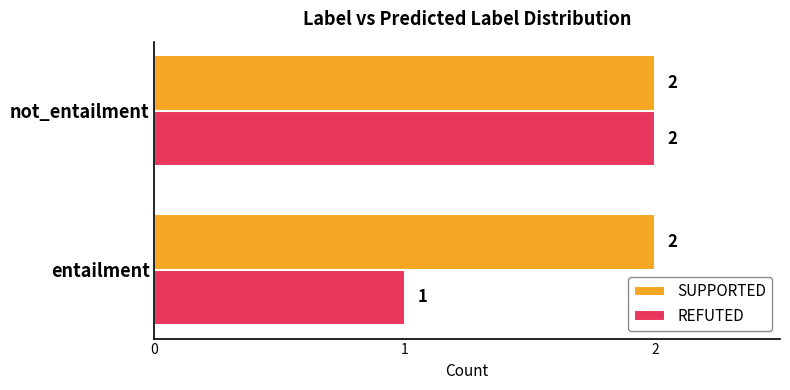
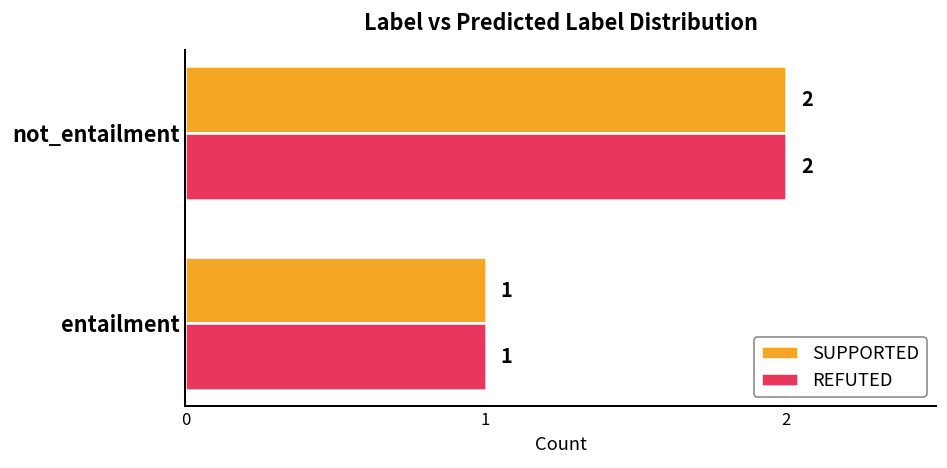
SUPPORTED, entailment: 2 -> 1
